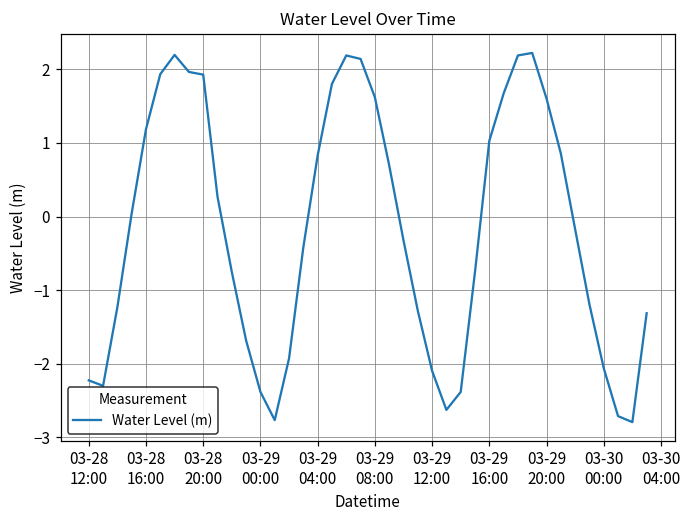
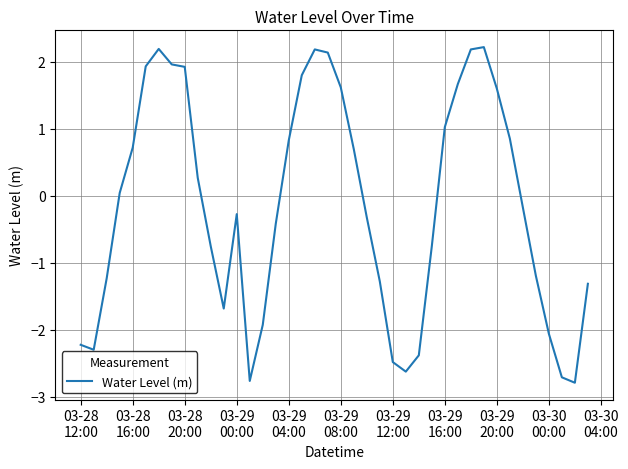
03-28 16:00: 1.2 -> 0.7
03-29 00:00: -2.4 -> -0.3
03-29 12:00: -2.1 -> -2.5
